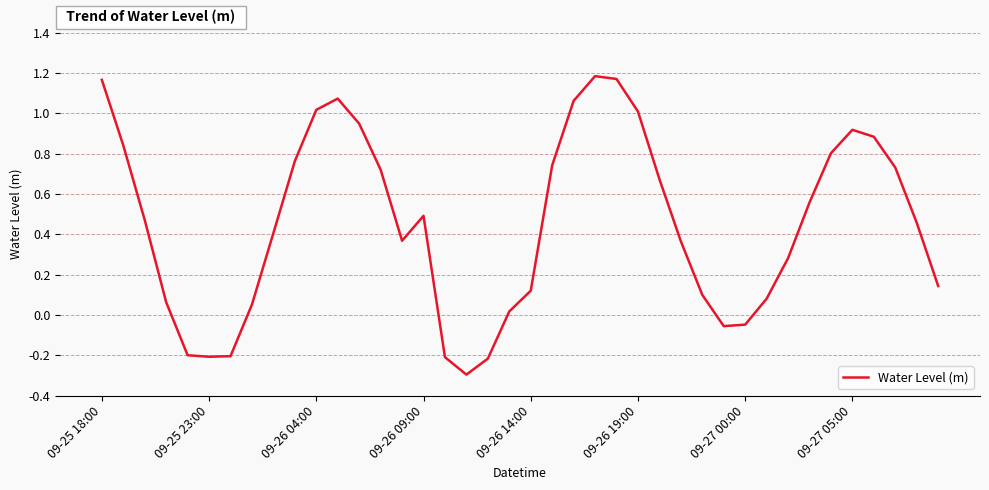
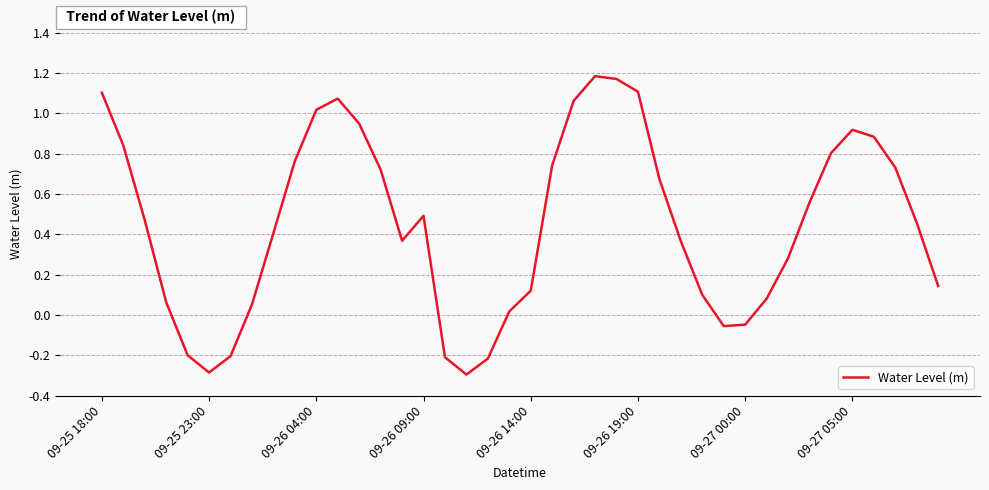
09-25 18:00: 1.17 -> 1.10
09-25 23:00: -0.21 -> -0.29
09-26 19:00: 1.01 -> 1.11
